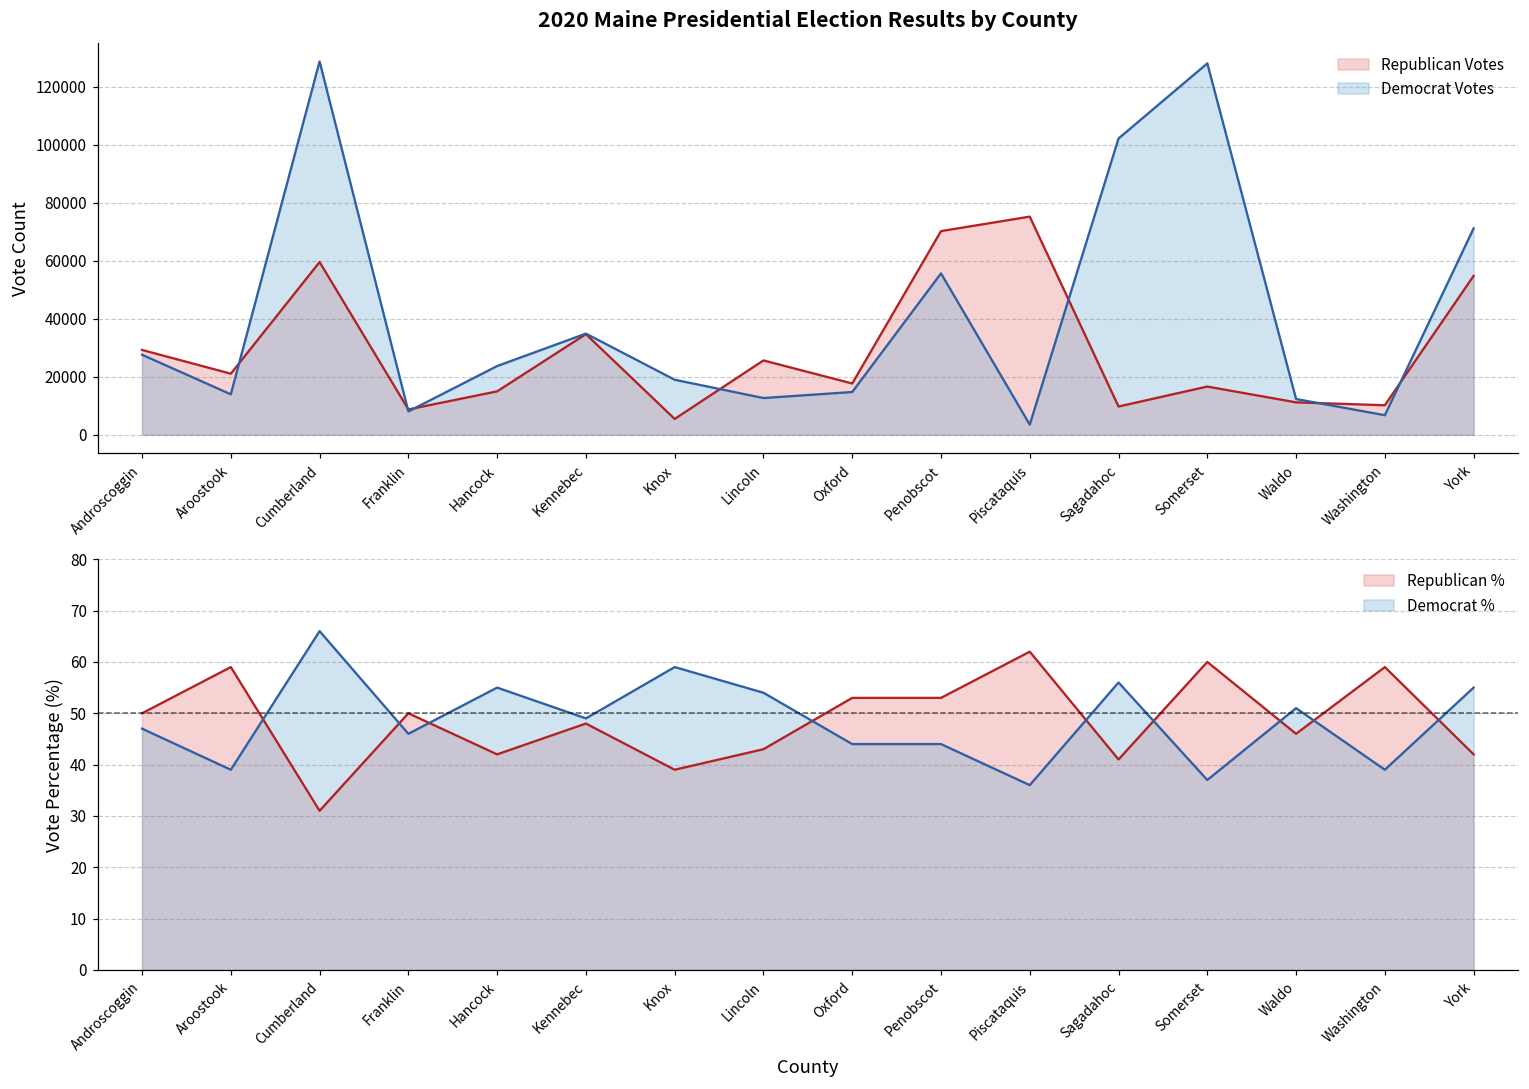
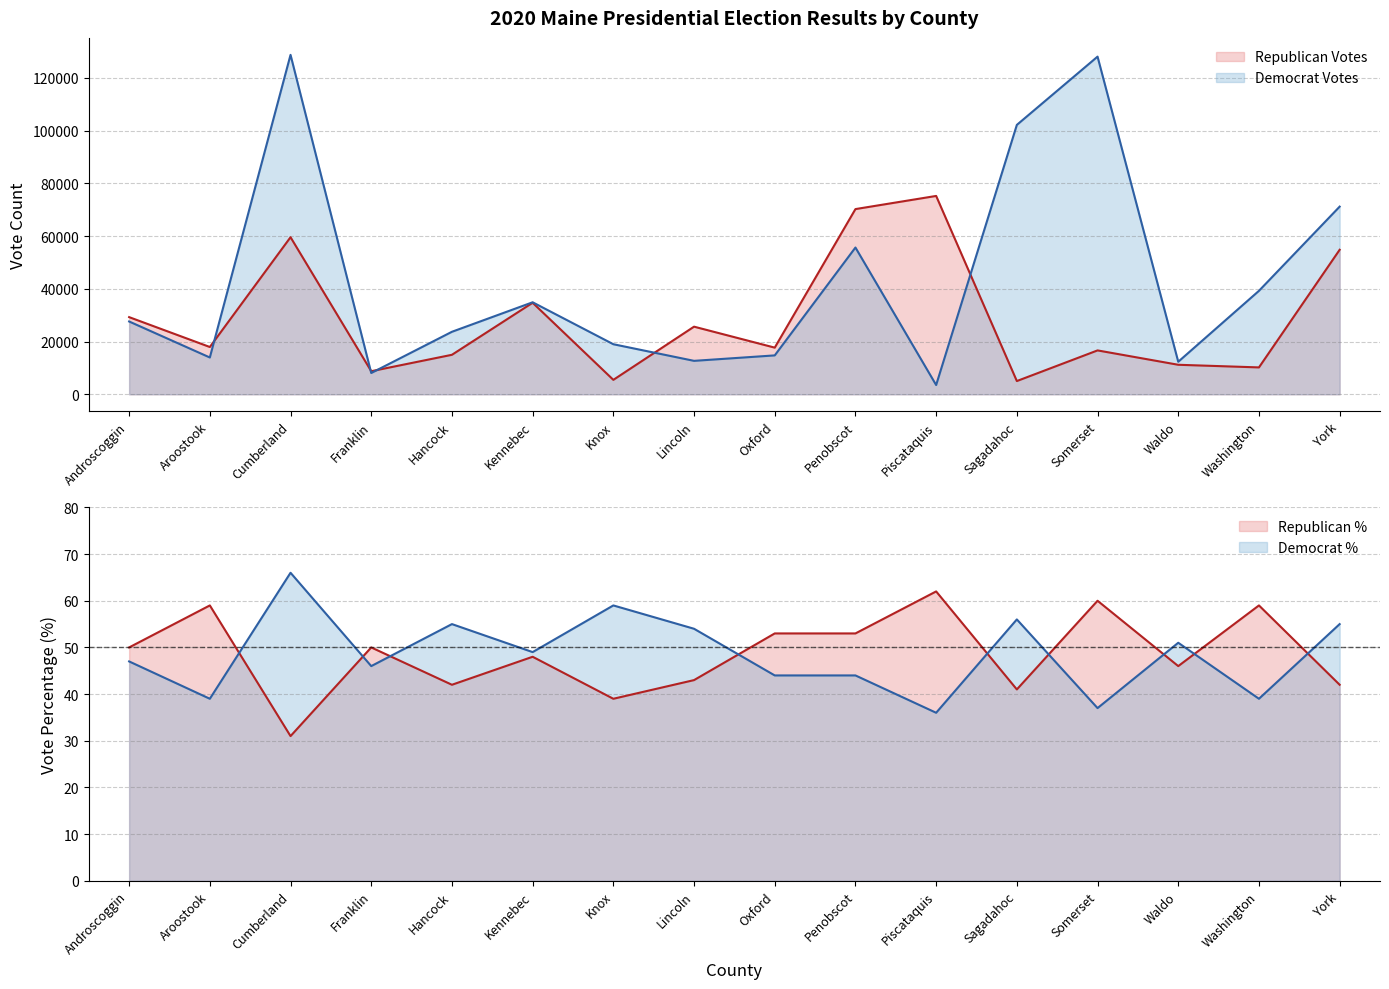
2020 Maine Presidential Election Results by County, Republican Votes, Aroostook: 21000 -> 18000
2020 Maine Presidential Election Results by County, Republican Votes, Sagadahoc: 10000 -> 5000
2020 Maine Presidential Election Results by County, Democrat Votes, Washington: 7000 -> 39000
